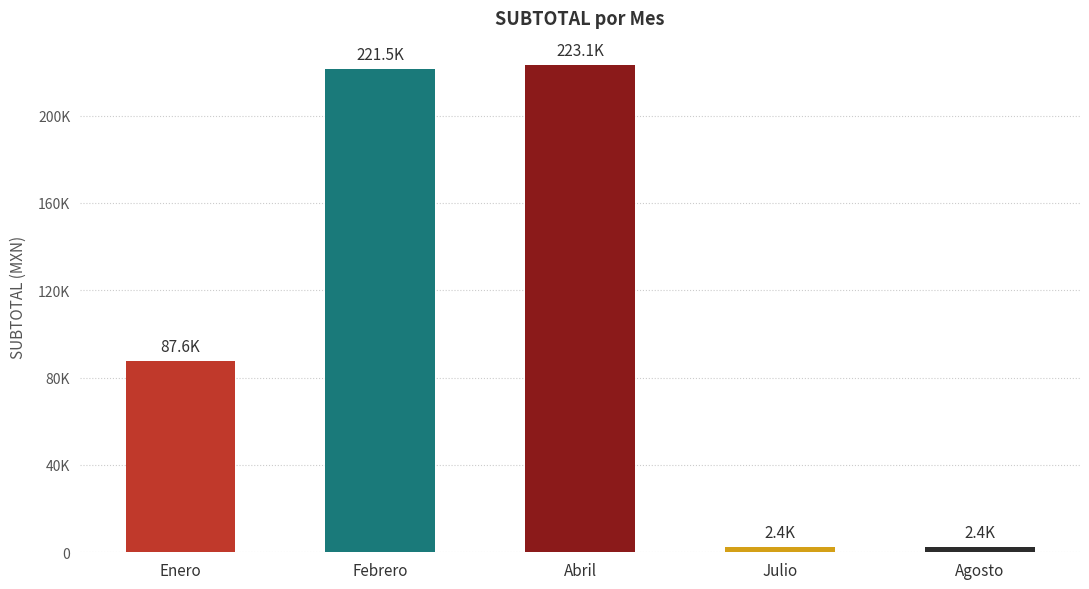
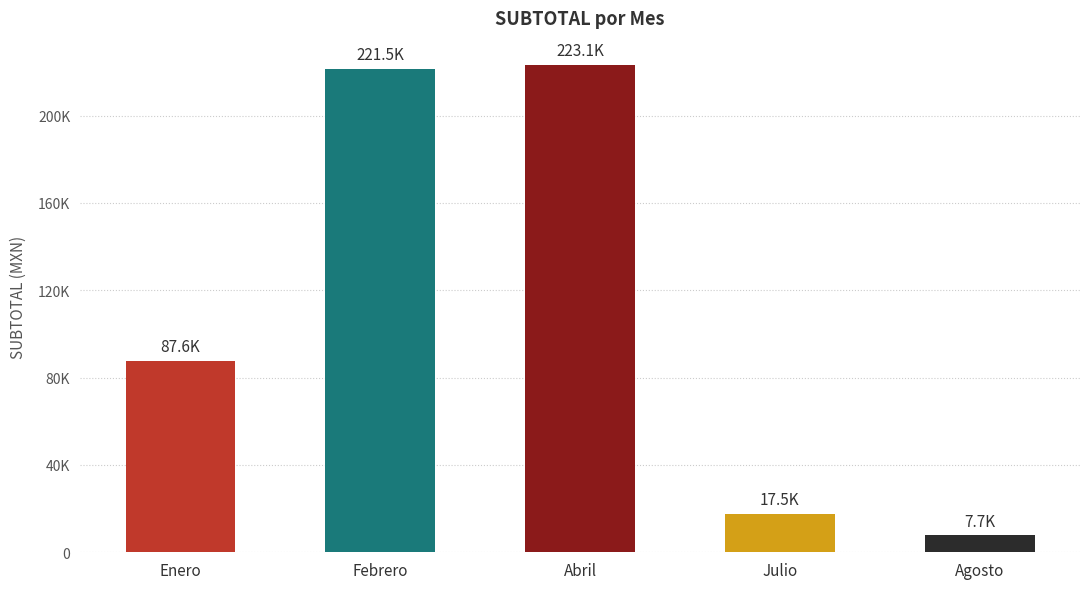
Julio: 2.4K -> 17.5K
Agosto: 2.4K -> 7.7K
